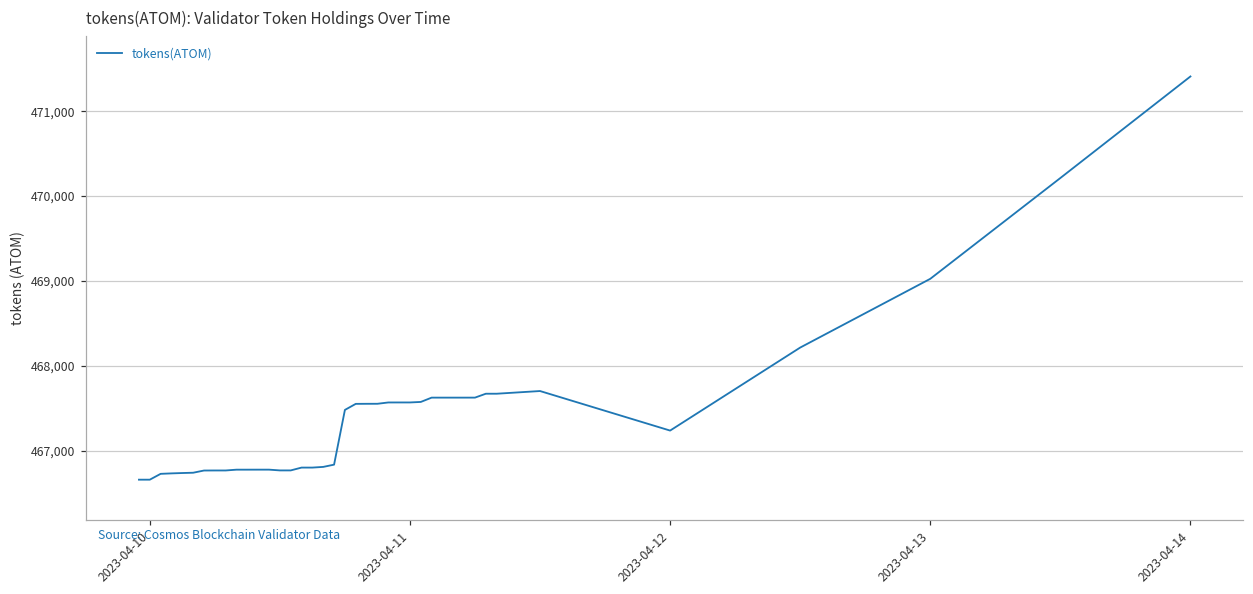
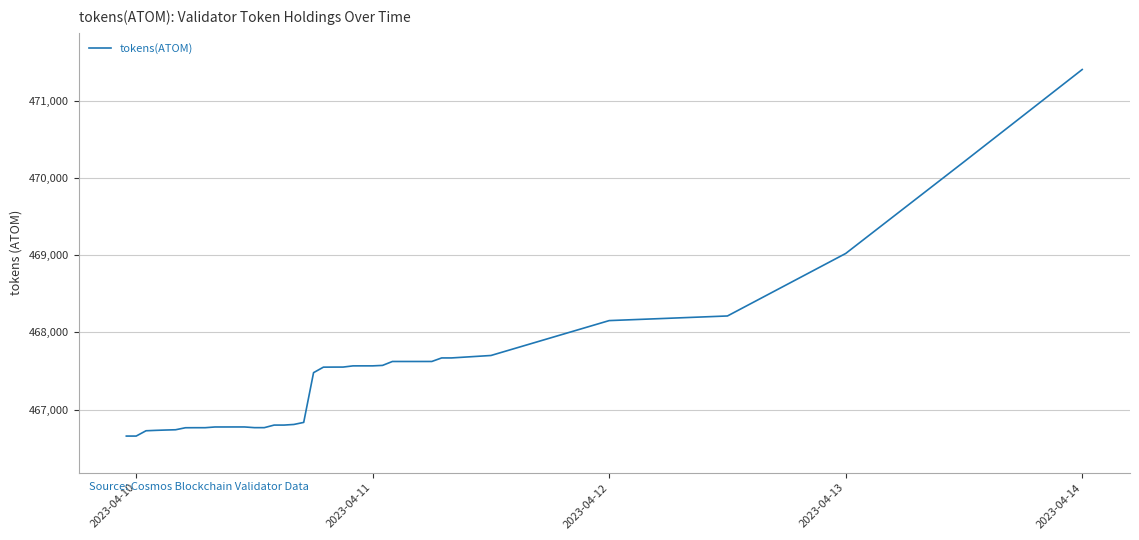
2023-04-12: 467,200 -> 468,200
